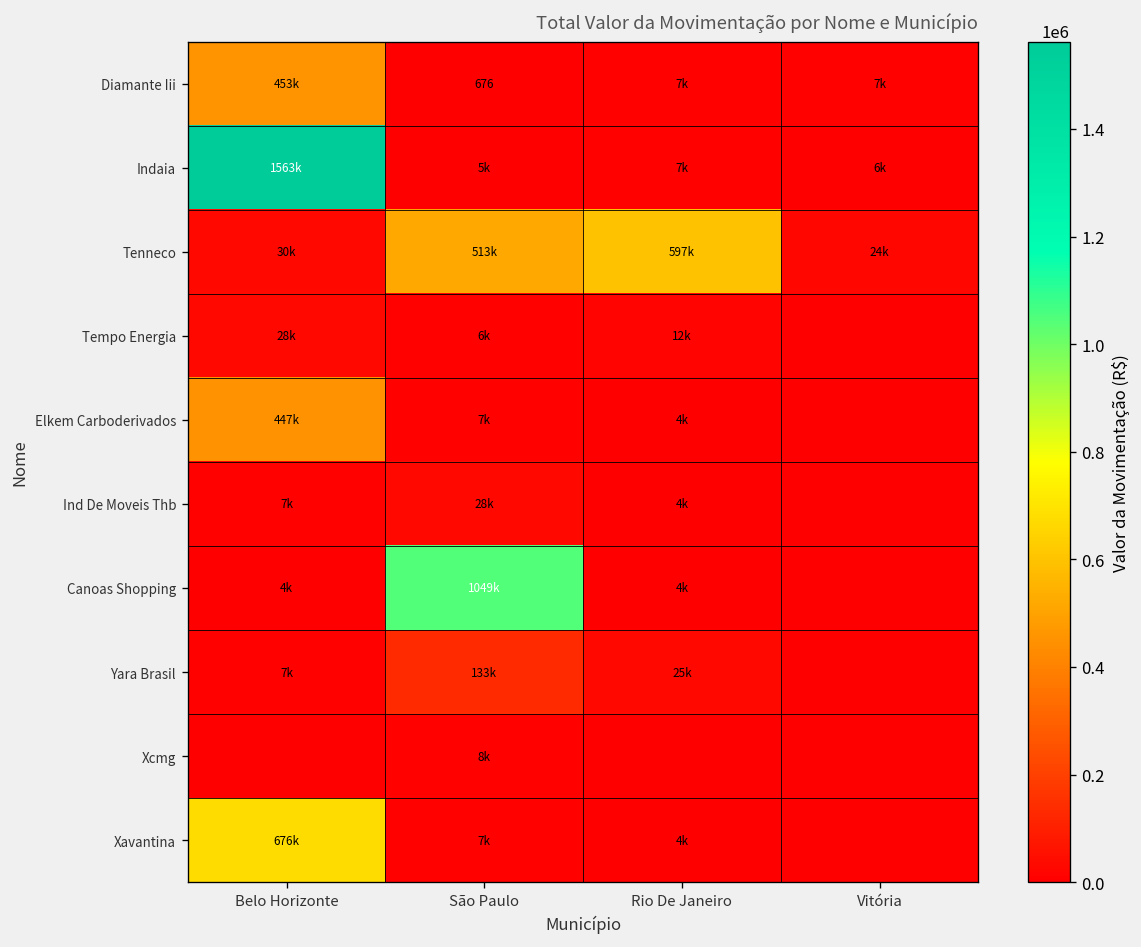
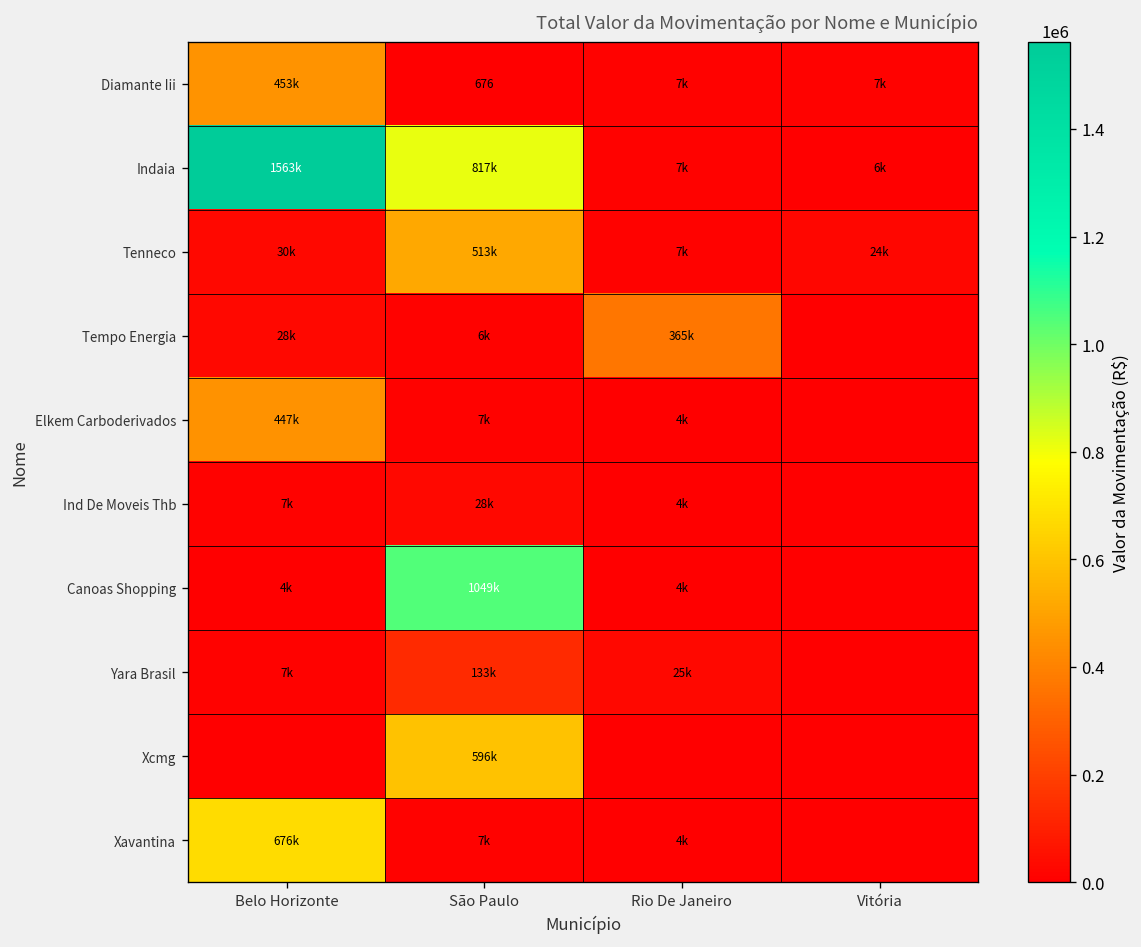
Indaia, São Paulo: 5k -> 817k
Tenneco, Rio De Janeiro: 597k -> 7k
Tempo Energia, Rio De Janeiro: 12k -> 365k
Xcmg, São Paulo: 8k -> 596k
